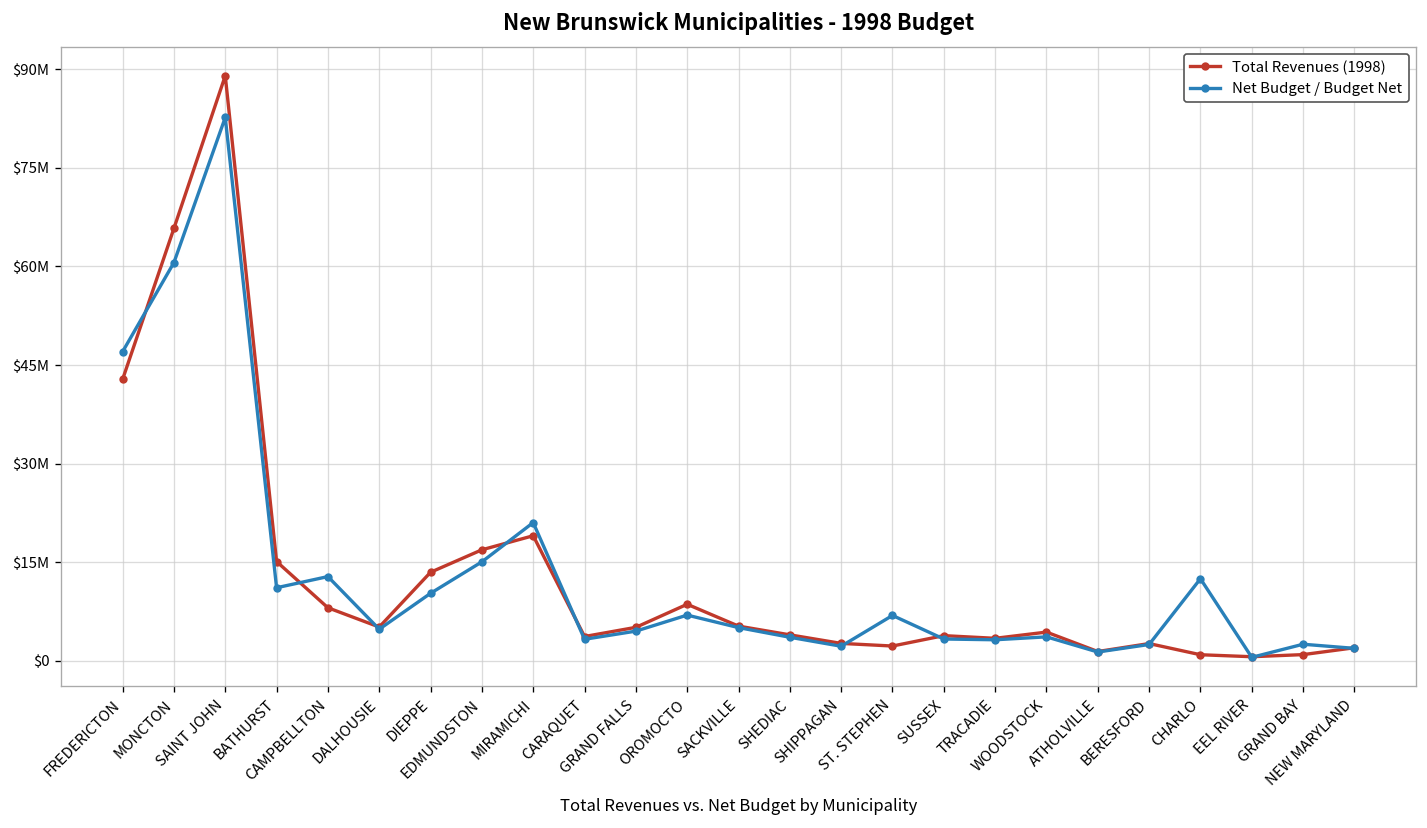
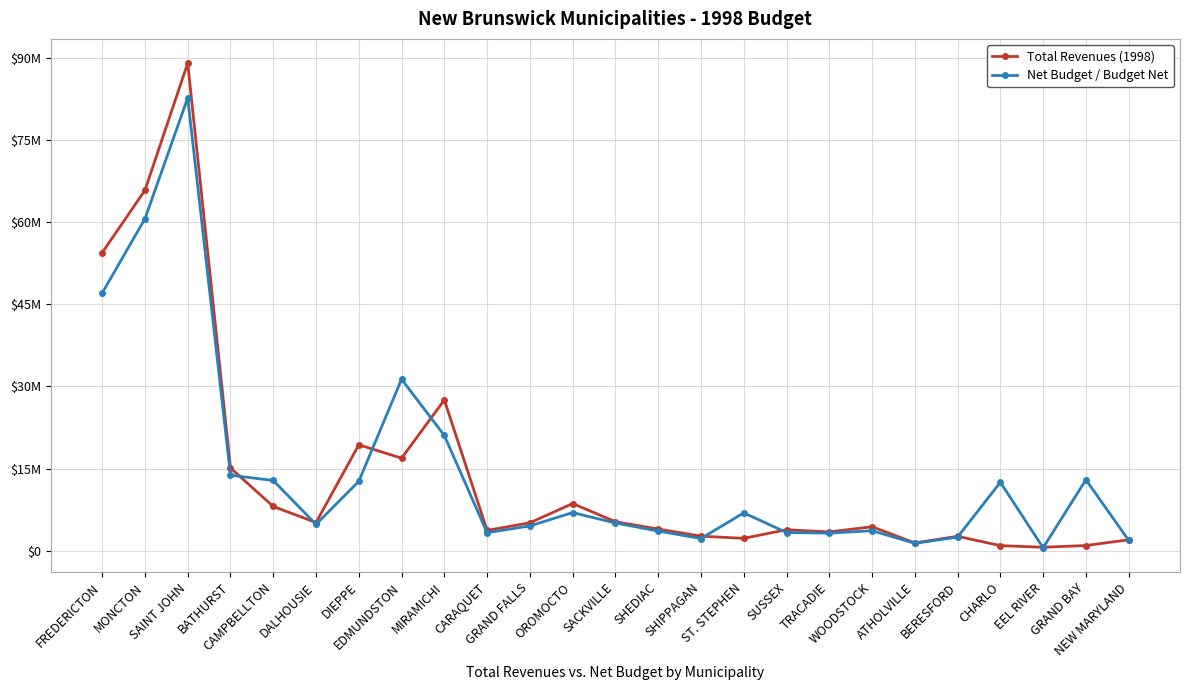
Total Revenues (1998), FREDERICTON: $43000000 -> $54000000
Net Budget / Budget Net, BATHURST: $11000000 -> $14000000
Total Revenues (1998), DIEPPE: $13000000 -> $19000000
Net Budget / Budget Net, DIEPPE: $10000000 -> $13000000
Net Budget / Budget Net, EDMUNDSTON: $15000000 -> $31000000
Total Revenues (1998), MIRAMICHI: $19000000 -> $28000000
Net Budget / Budget Net, GRAND BAY: $3000000 -> $13000000
